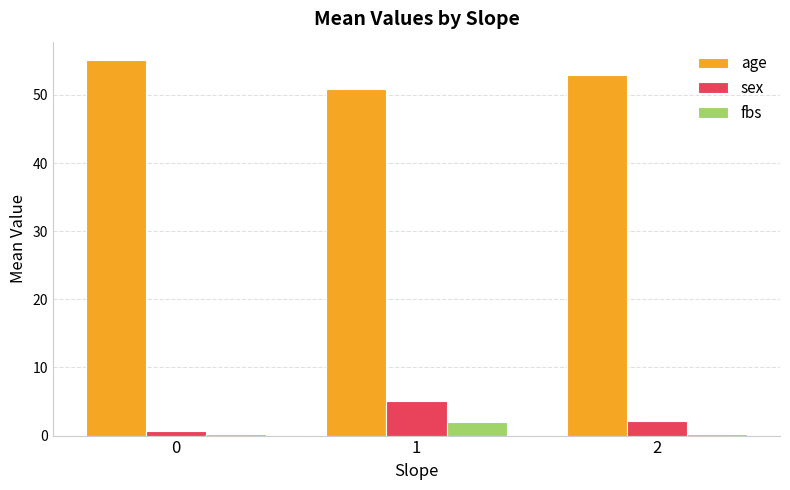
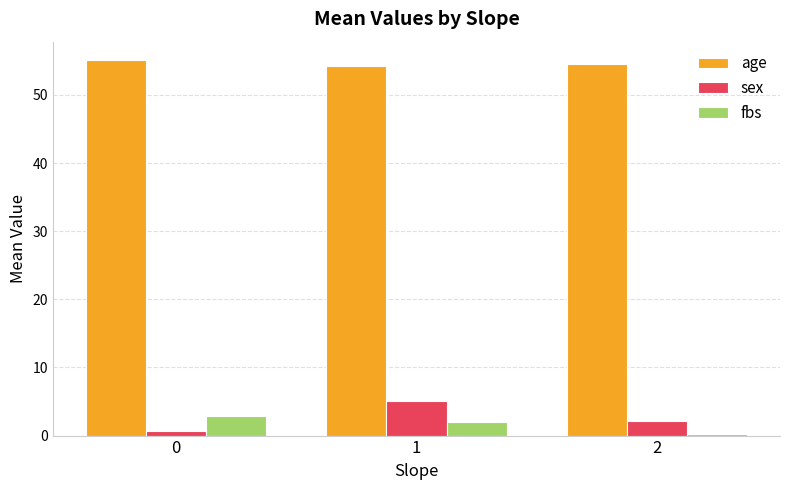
fbs, 0: 0 -> 3
age, 1: 51 -> 54
age, 2: 53 -> 55
